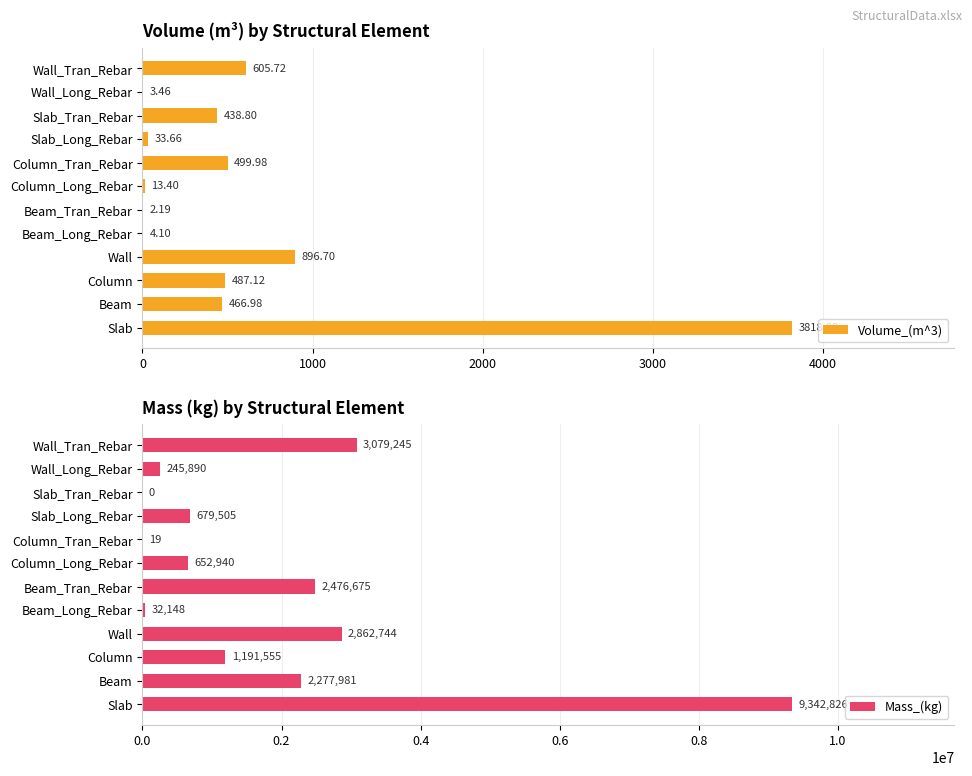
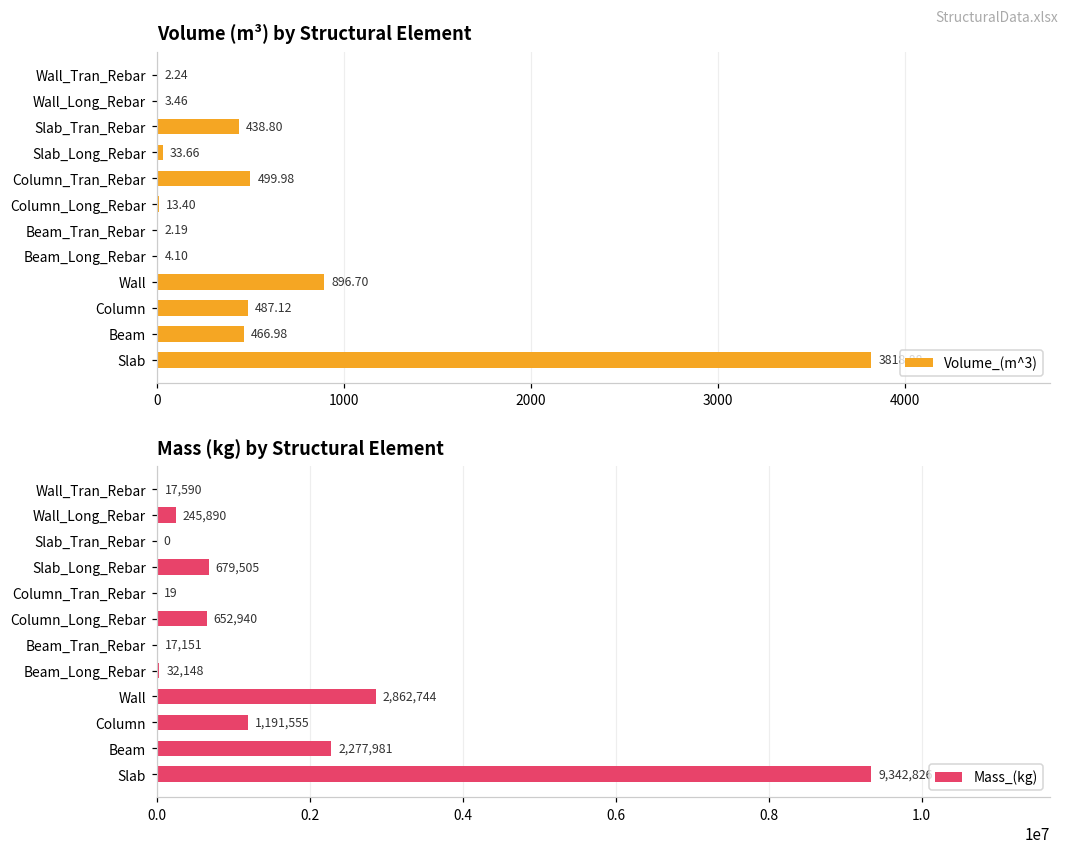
Volume (m³) by Structural Element, Wall_Tran_Rebar: 605.72 -> 2.24
Mass (kg) by Structural Element, Wall_Tran_Rebar: 3,079,245 -> 17,590
Mass (kg) by Structural Element, Beam_Tran_Rebar: 2,476,675 -> 17,151
